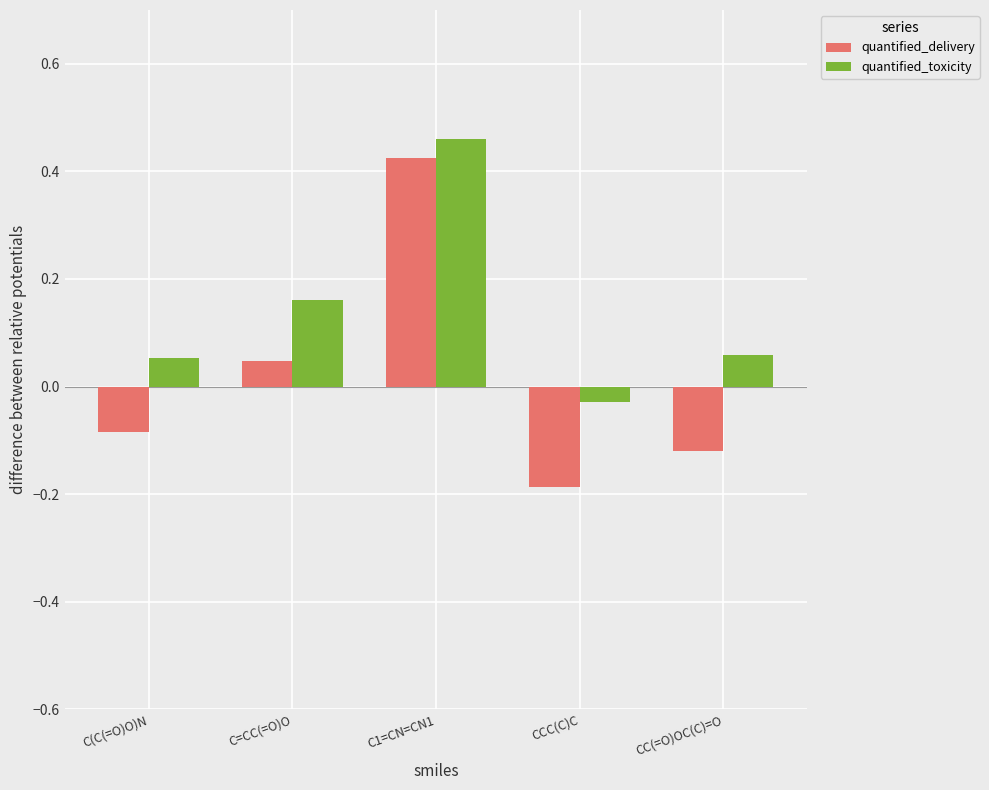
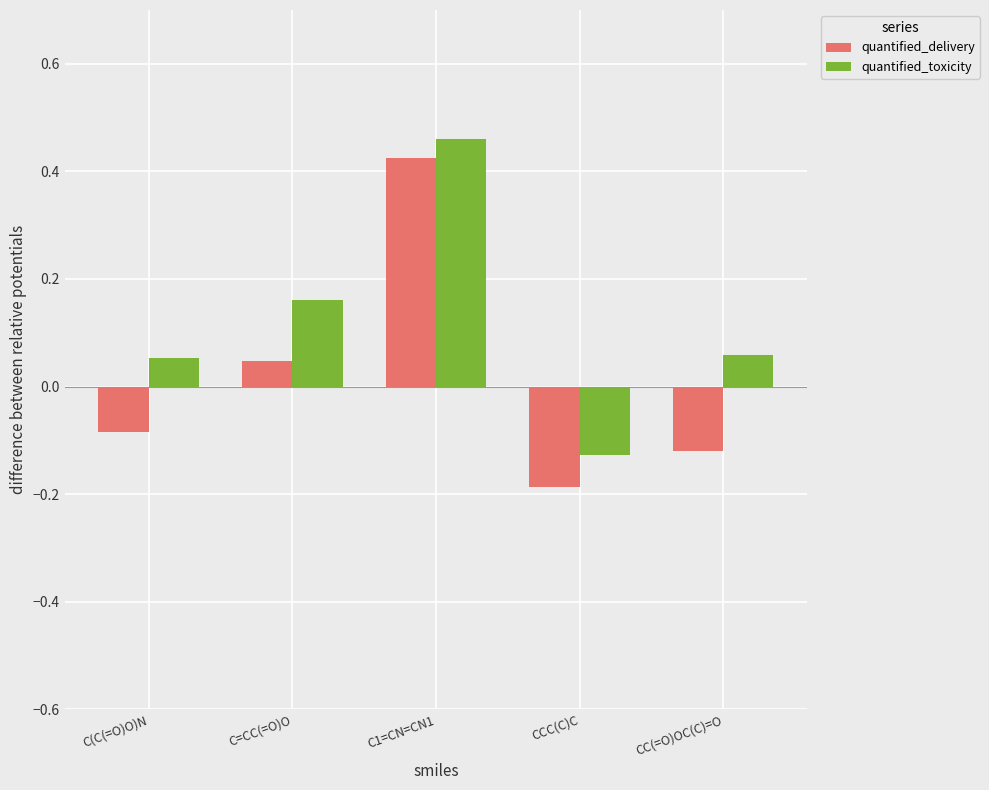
quantified_toxicity, CCC(C)C: -0.03 -> -0.13
